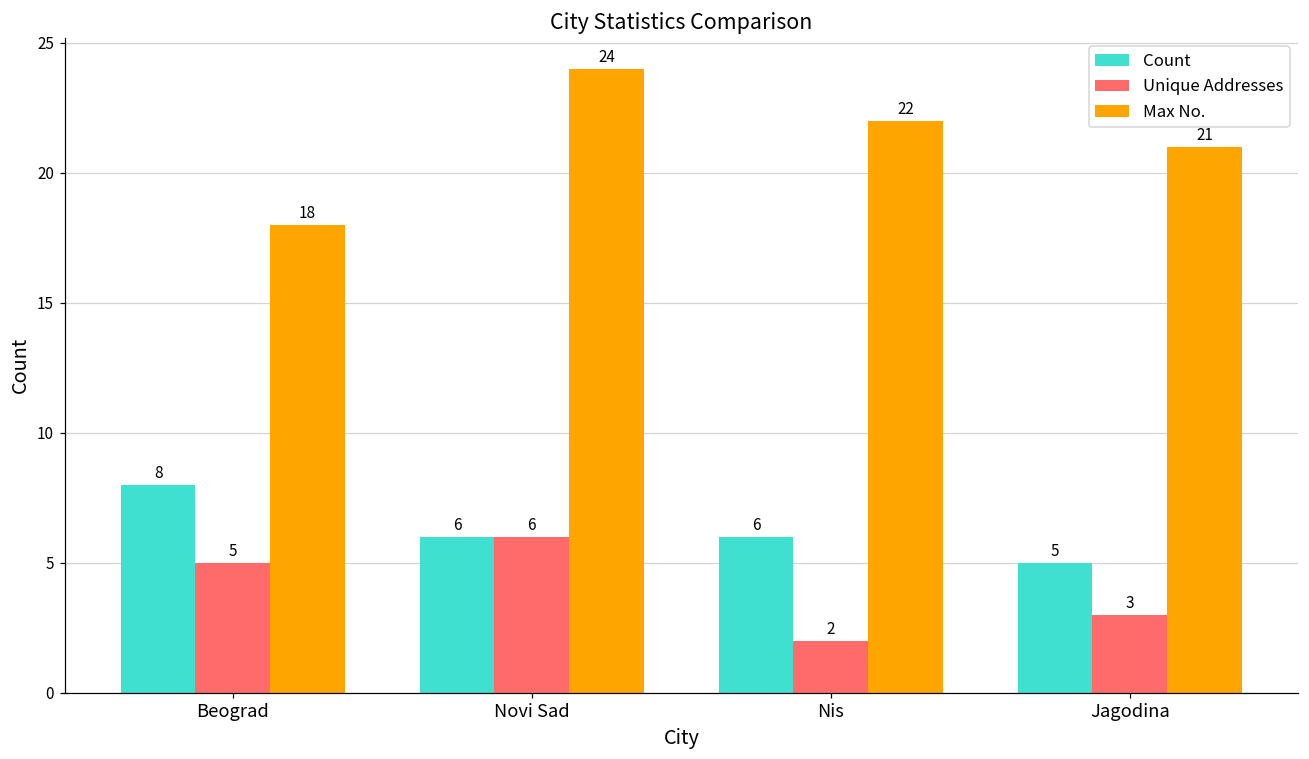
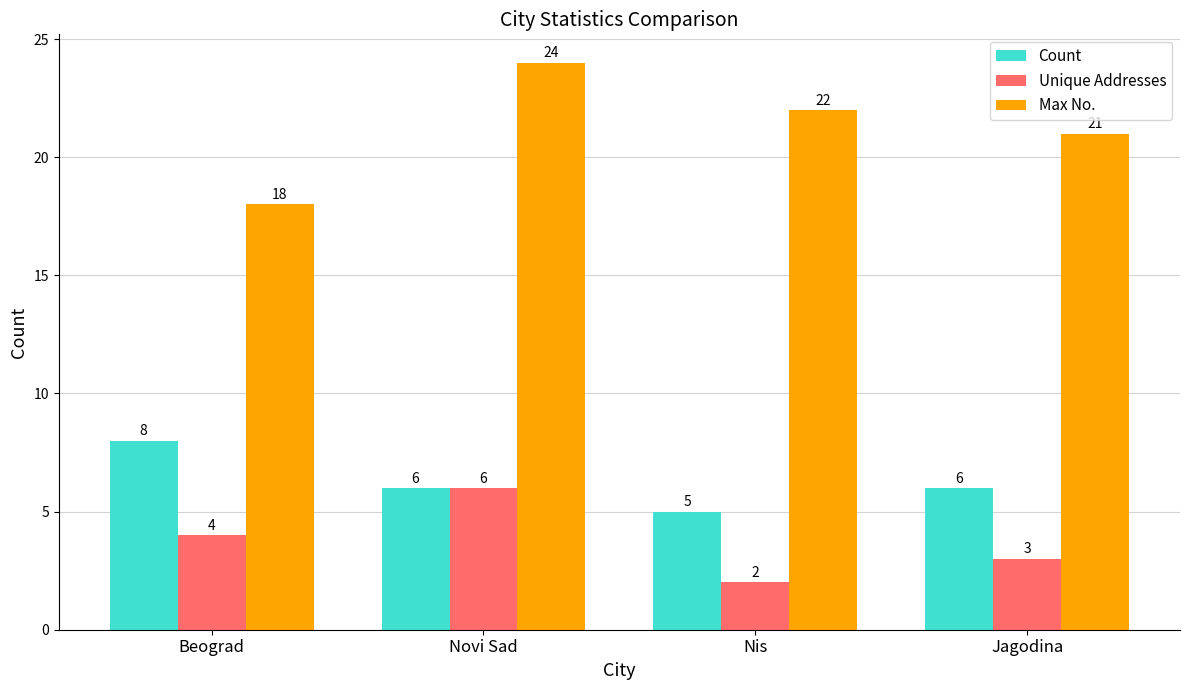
Unique Addresses, Beograd: 5 -> 4
Count, Nis: 6 -> 5
Count, Jagodina: 5 -> 6
